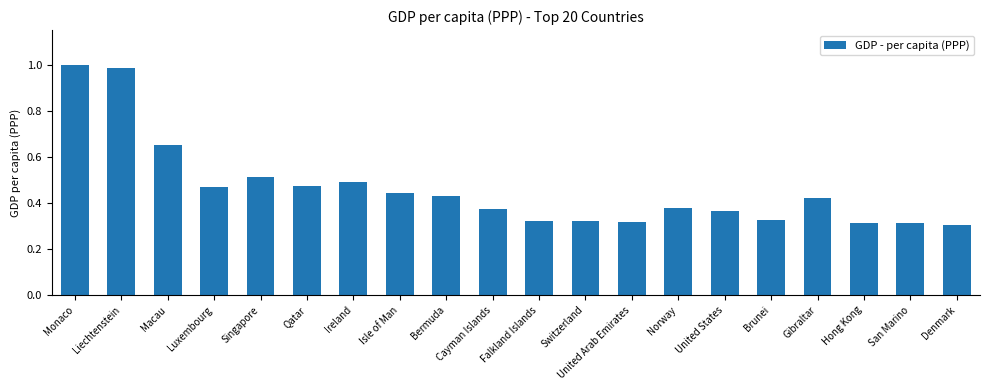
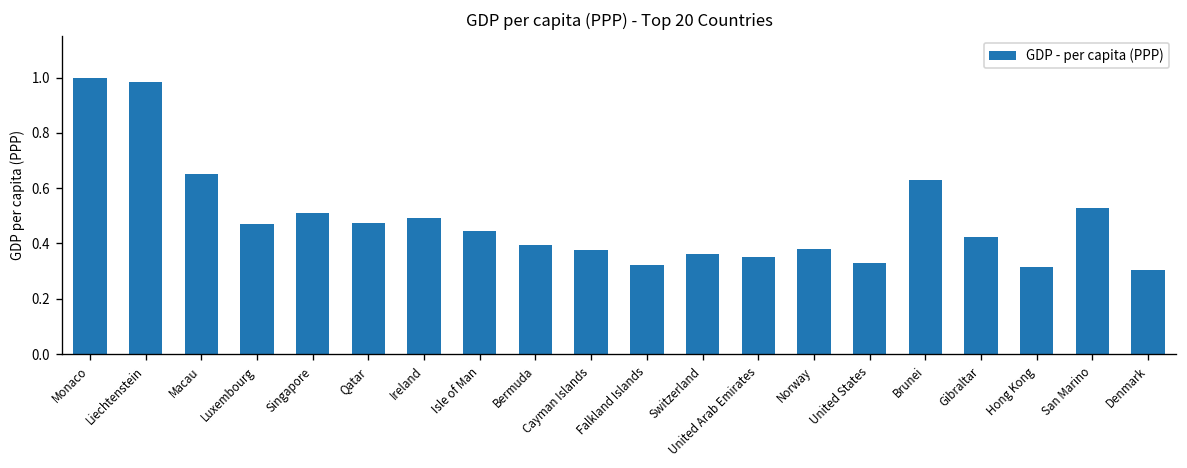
Bermuda: 0.43 -> 0.39
Switzerland: 0.32 -> 0.36
United Arab Emirates: 0.32 -> 0.35
United States: 0.37 -> 0.33
Brunei: 0.33 -> 0.63
San Marino: 0.31 -> 0.53
